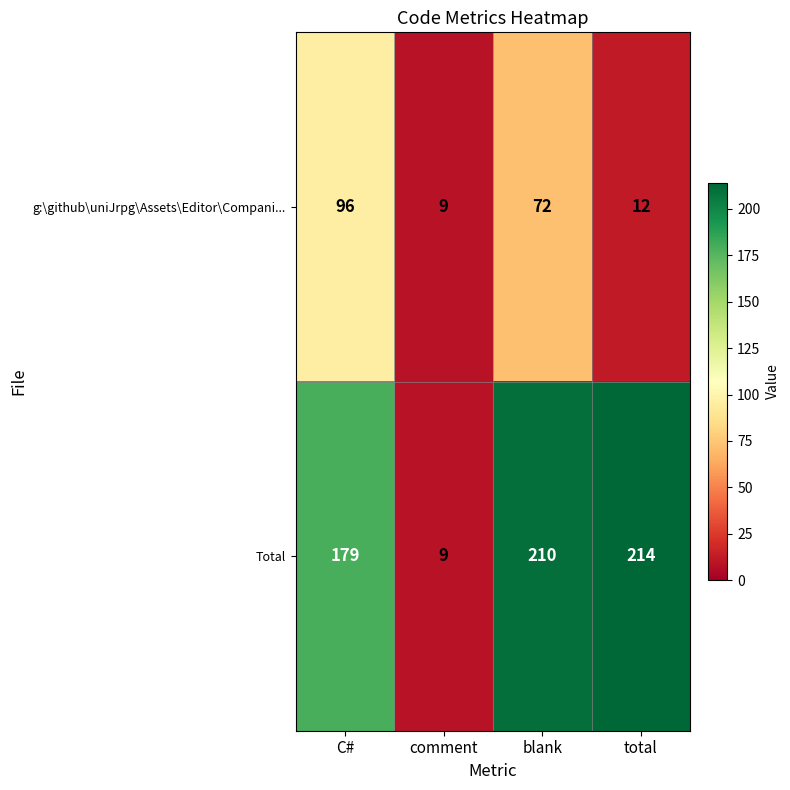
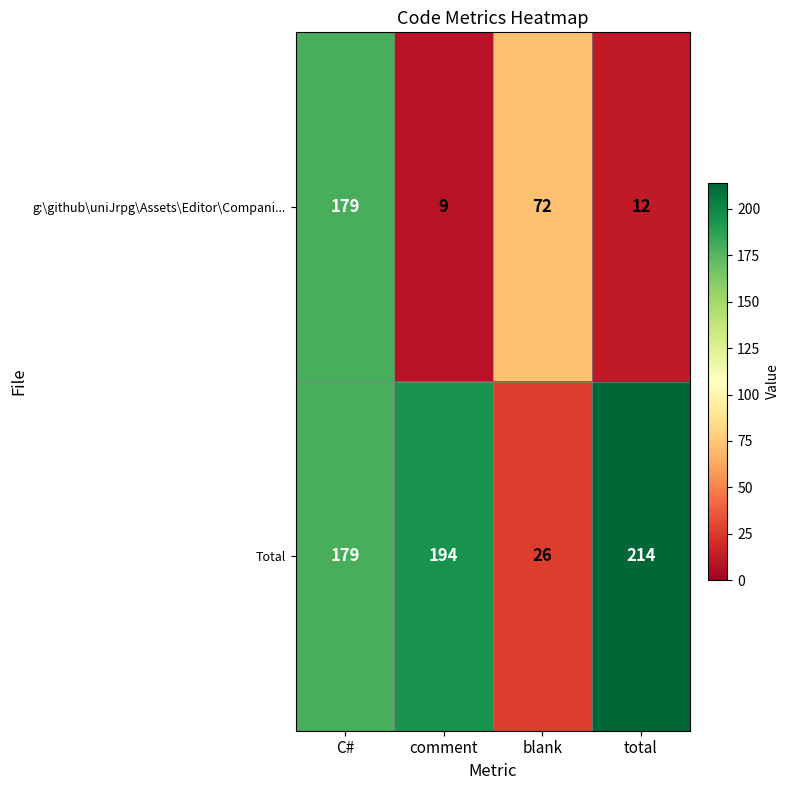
g:\github\uniJrpg\Assets\Editor\Compani..., C#: 96 -> 179
Total, comment: 9 -> 194
Total, blank: 210 -> 26
